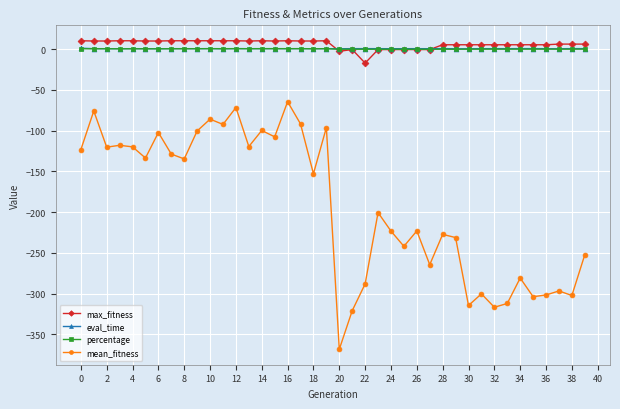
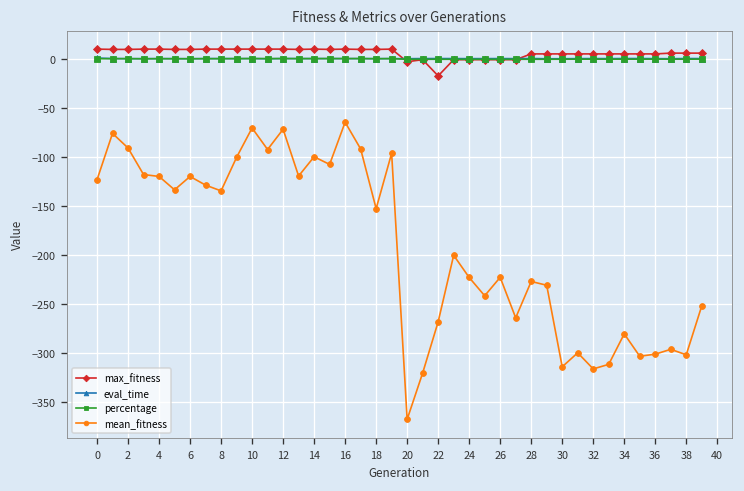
mean_fitness, 2: -120 -> -90
mean_fitness, 6: -100 -> -120
mean_fitness, 10: -90 -> -70
mean_fitness, 22: -290 -> -270
